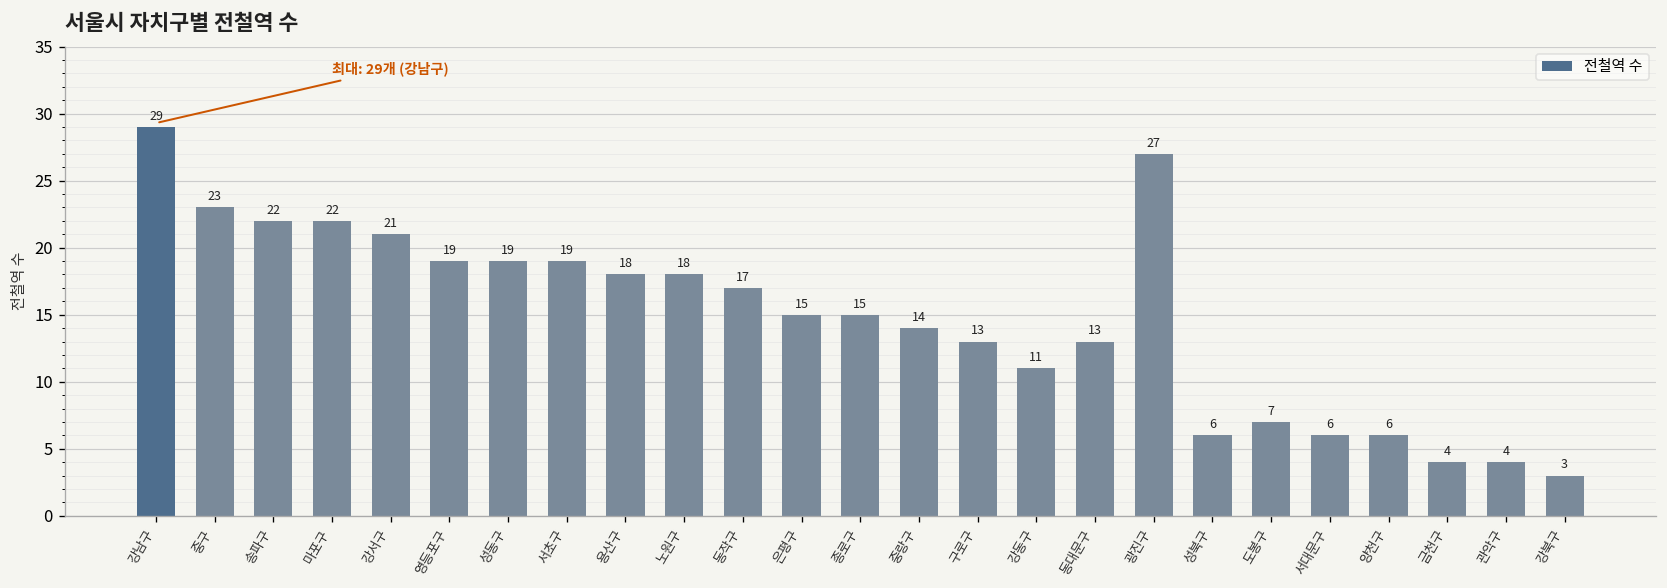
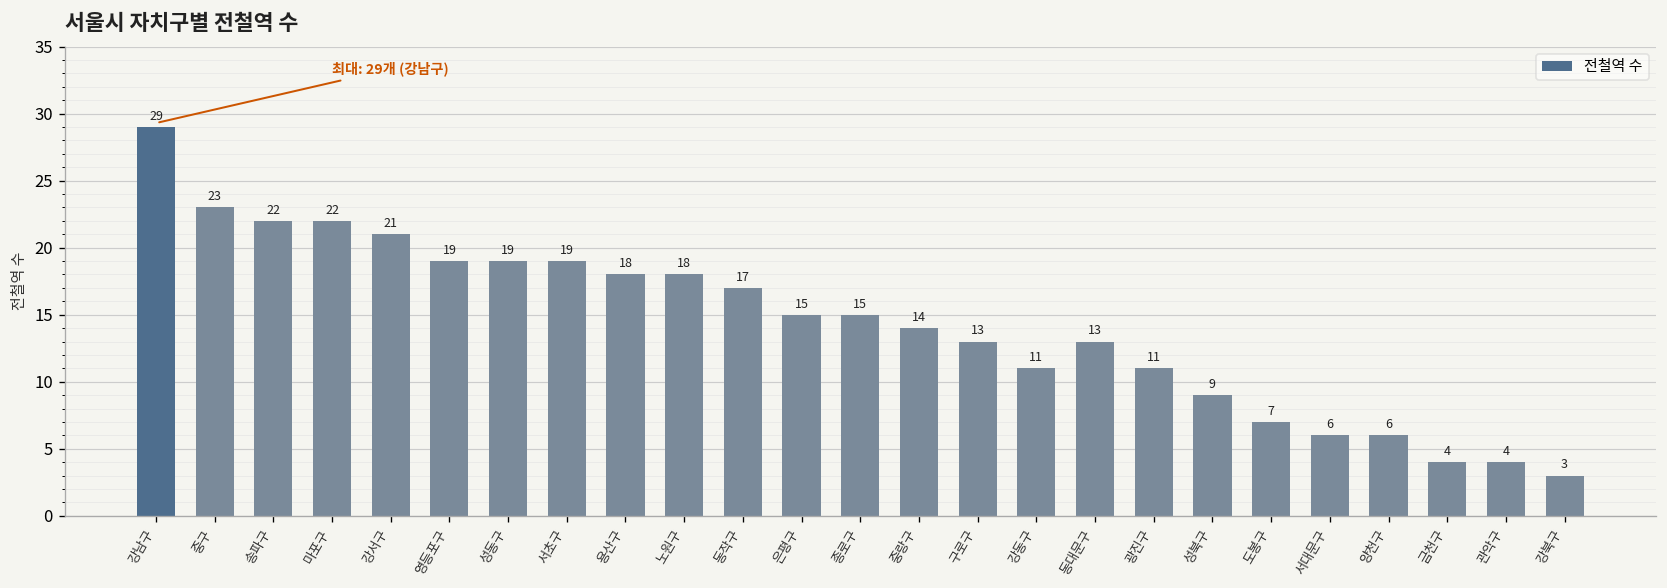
광진구: 27 -> 11
성북구: 6 -> 9
